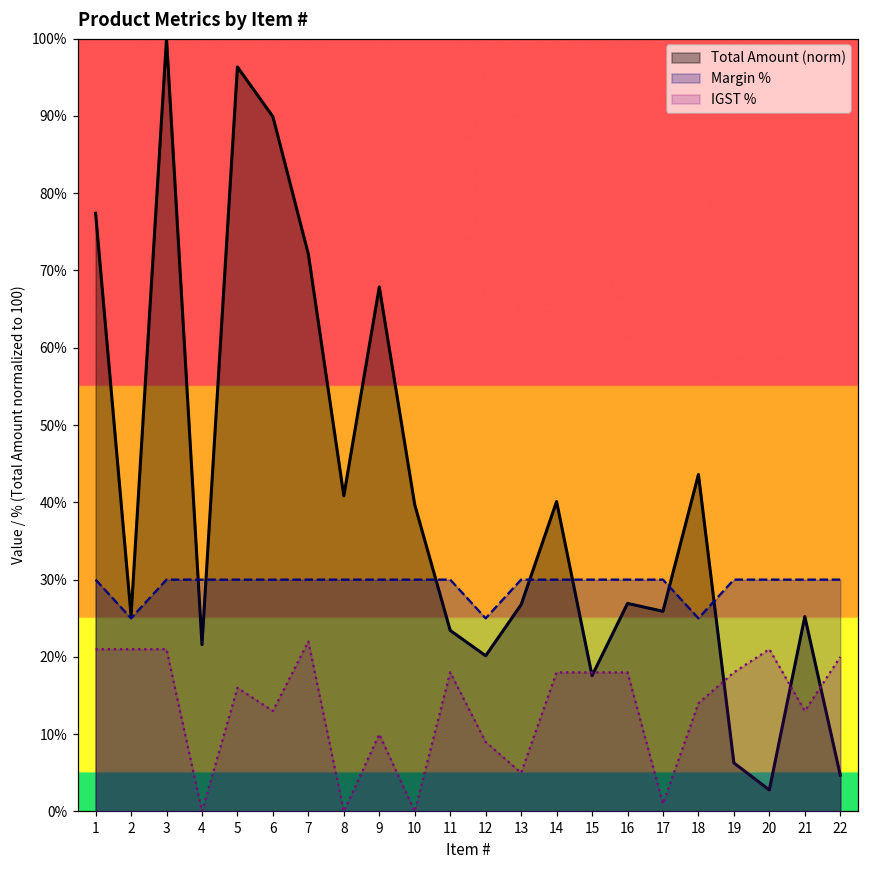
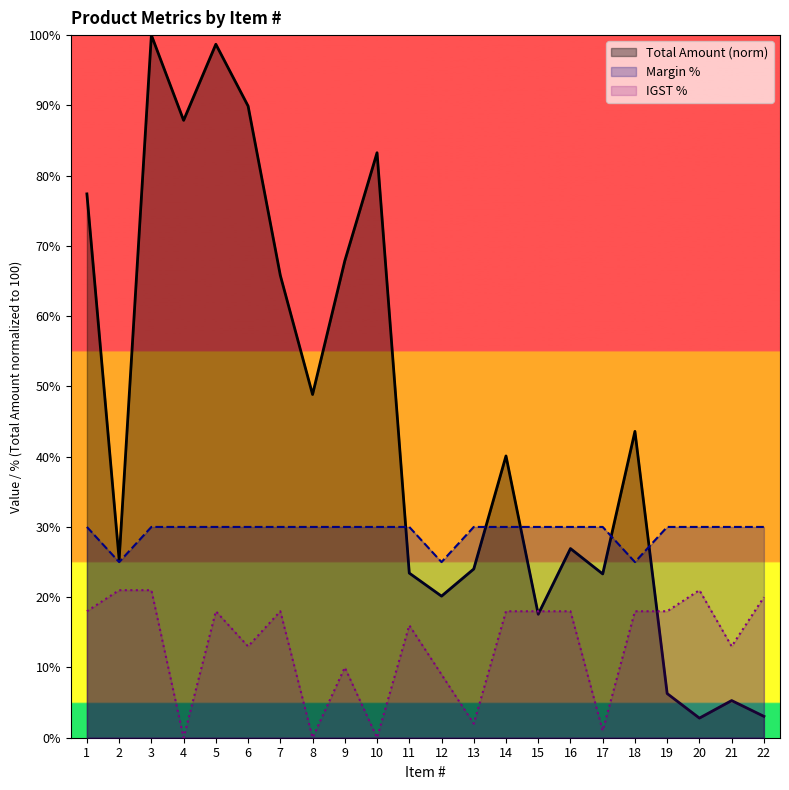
IGST %, 1: 21% -> 18%
Total Amount (norm), 4: 22% -> 88%
Total Amount (norm), 5: 96% -> 99%
IGST %, 5: 16% -> 18%
Total Amount (norm), 7: 72% -> 66%
IGST %, 7: 22% -> 18%
Total Amount (norm), 8: 41% -> 49%
Total Amount (norm), 10: 40% -> 83%
IGST %, 11: 18% -> 16%
Total Amount (norm), 13: 27% -> 24%
IGST %, 13: 5% -> 2%
Total Amount (norm), 17: 26% -> 23%
IGST %, 18: 14% -> 18%
Total Amount (norm), 21: 25% -> 5%
Total Amount (norm), 22: 5% -> 3%
